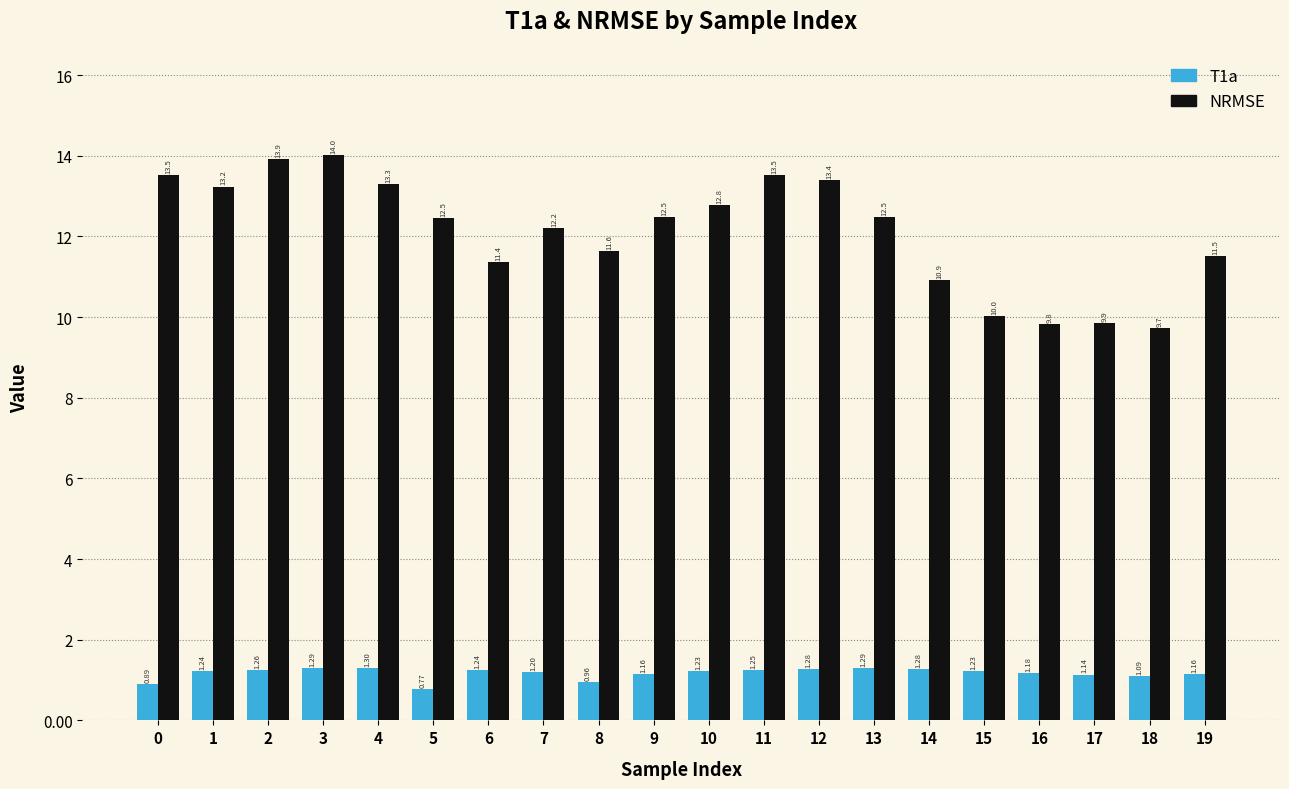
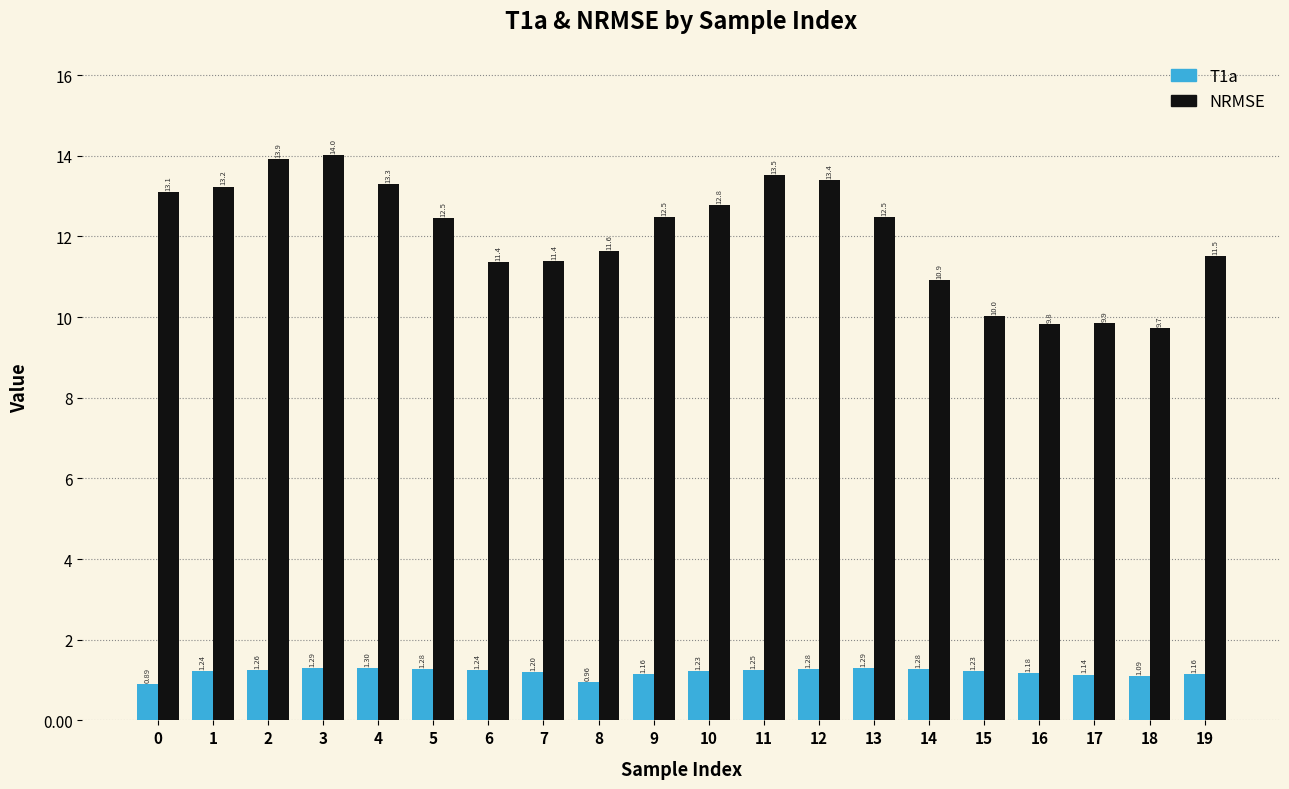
NRMSE, 0: 13.5 -> 13.1
T1a, 5: 0.77 -> 1.28
NRMSE, 7: 12.2 -> 11.4
